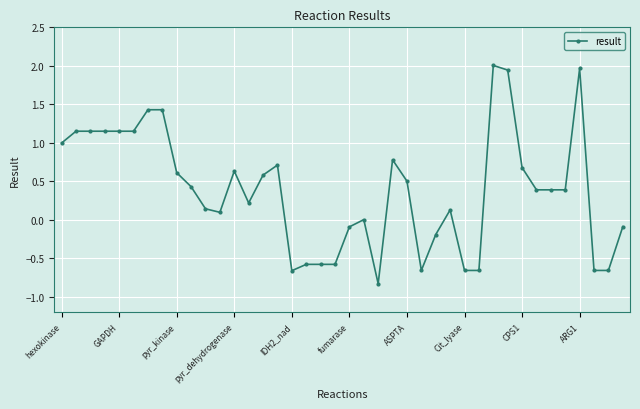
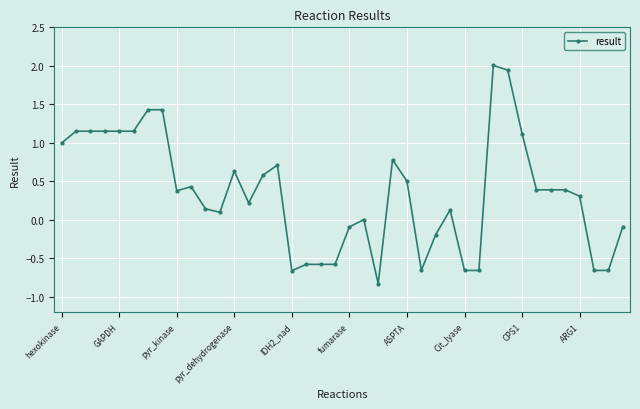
pyr_kinase: 0.6 -> 0.4
CPS1: 0.7 -> 1.1
ARG1: 2.0 -> 0.3
